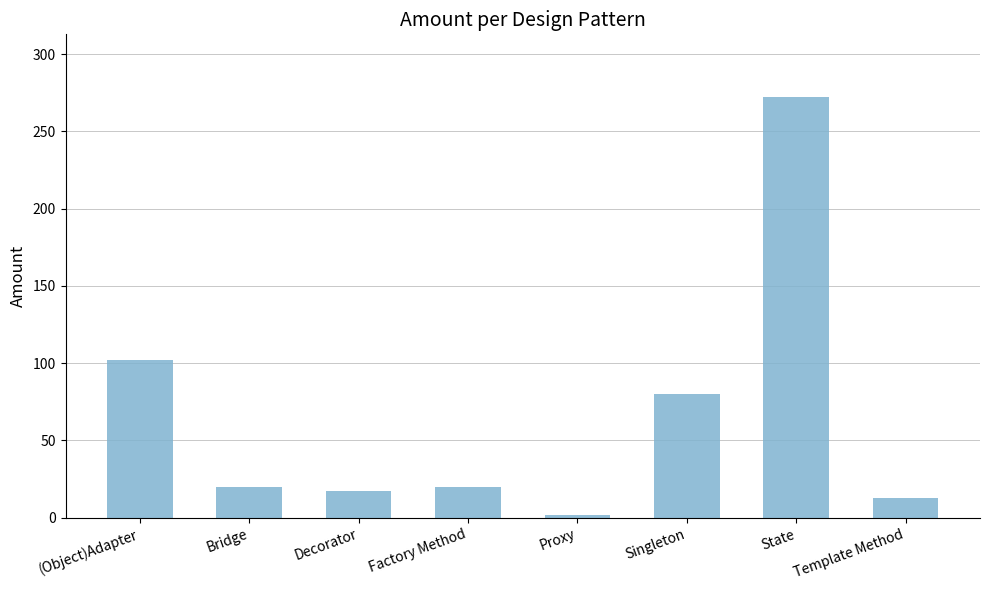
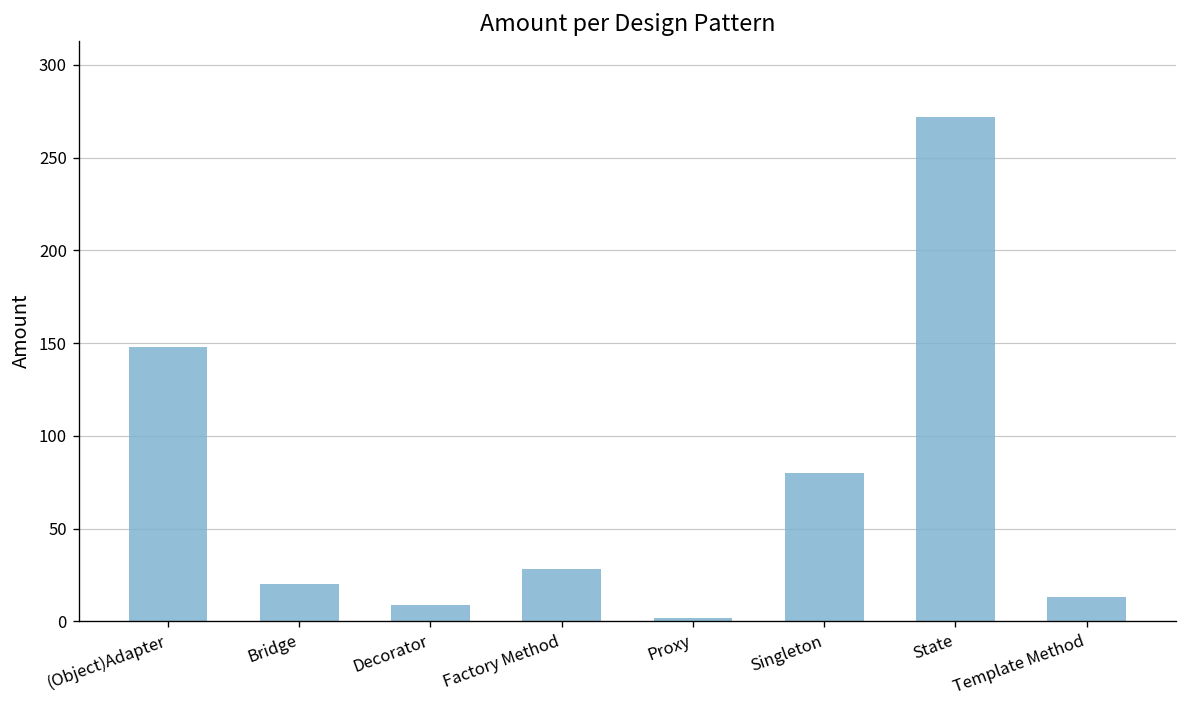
(Object)Adapter: 102 -> 148
Decorator: 17 -> 9
Factory Method: 20 -> 28
